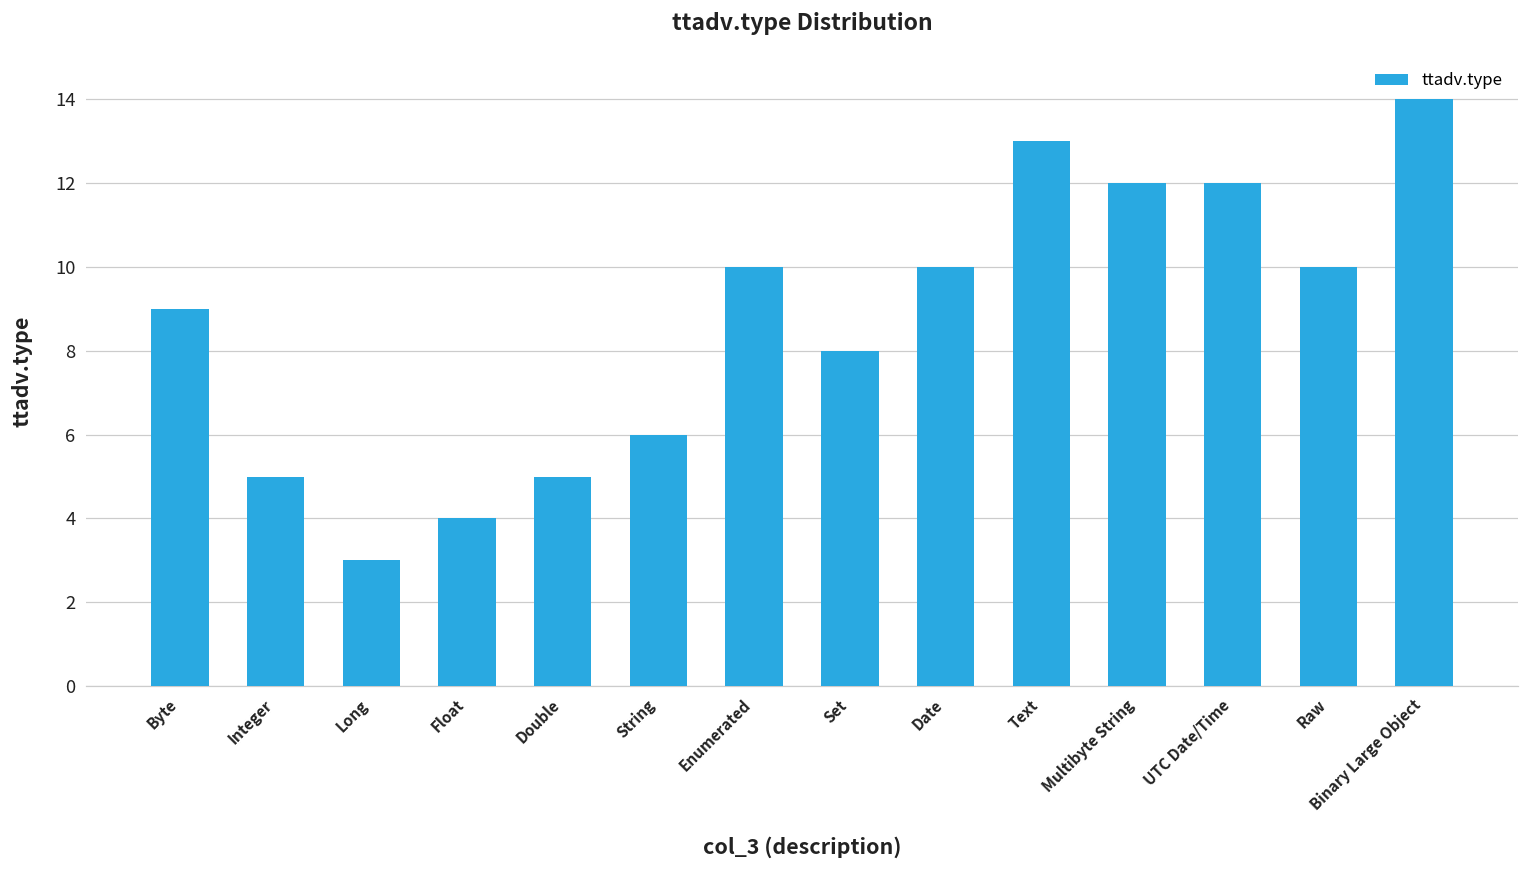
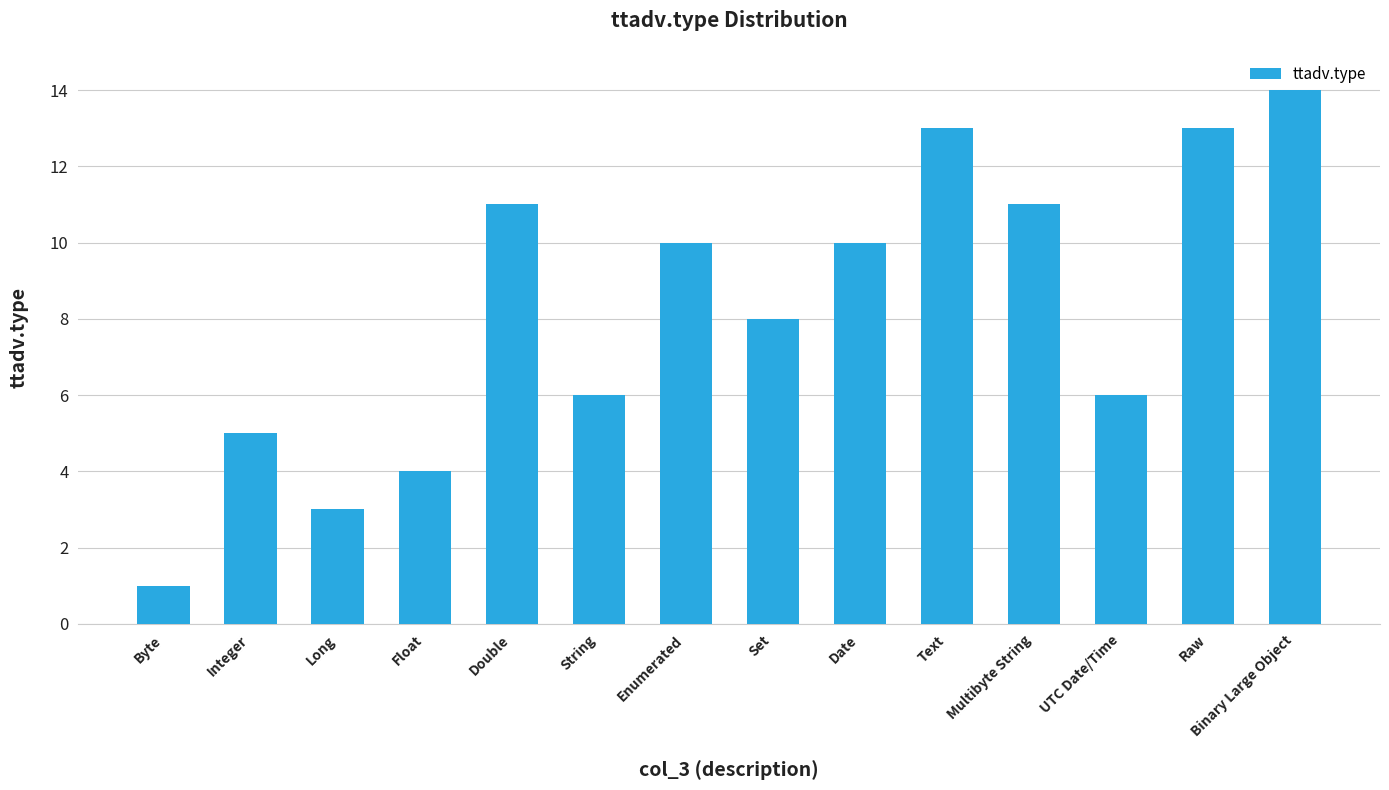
Byte: 9 -> 1
Double: 5 -> 11
Multibyte String: 12 -> 11
UTC Date/Time: 12 -> 6
Raw: 10 -> 13
